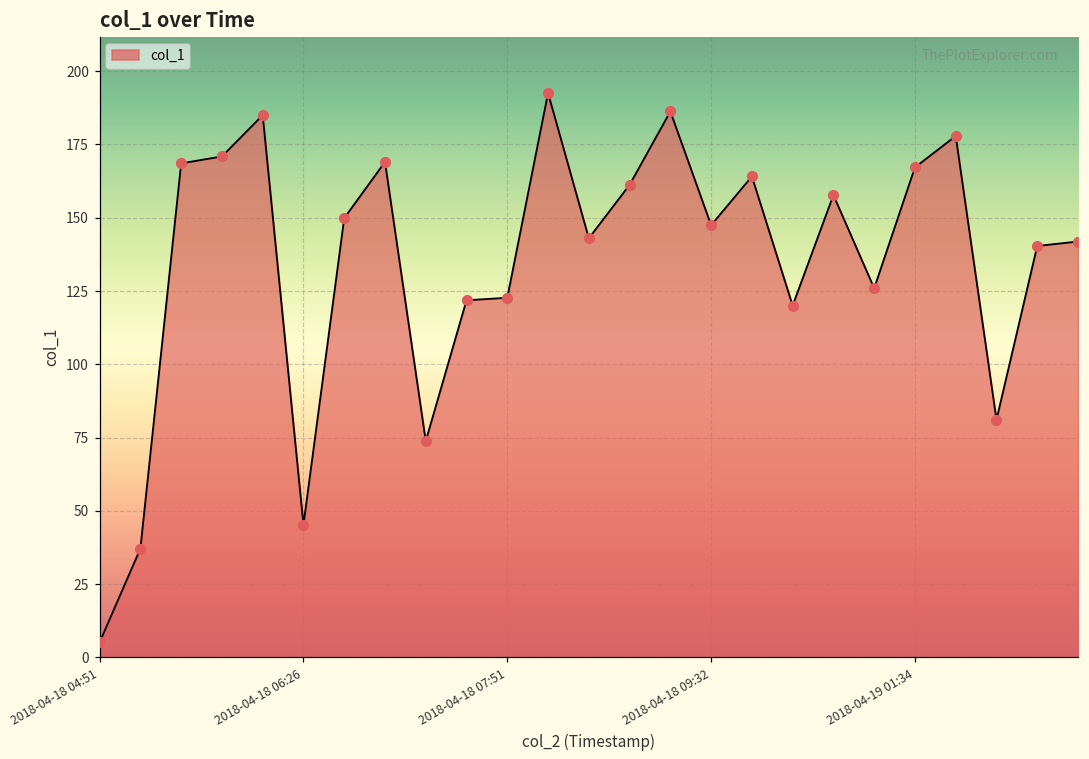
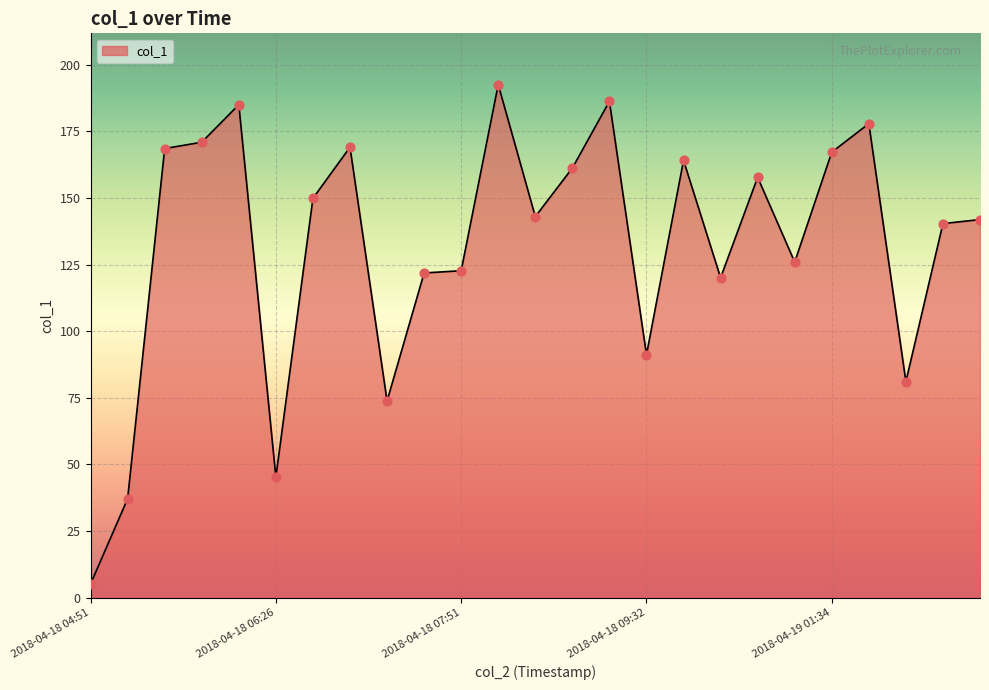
2018-04-18 09:32: 147 -> 91
